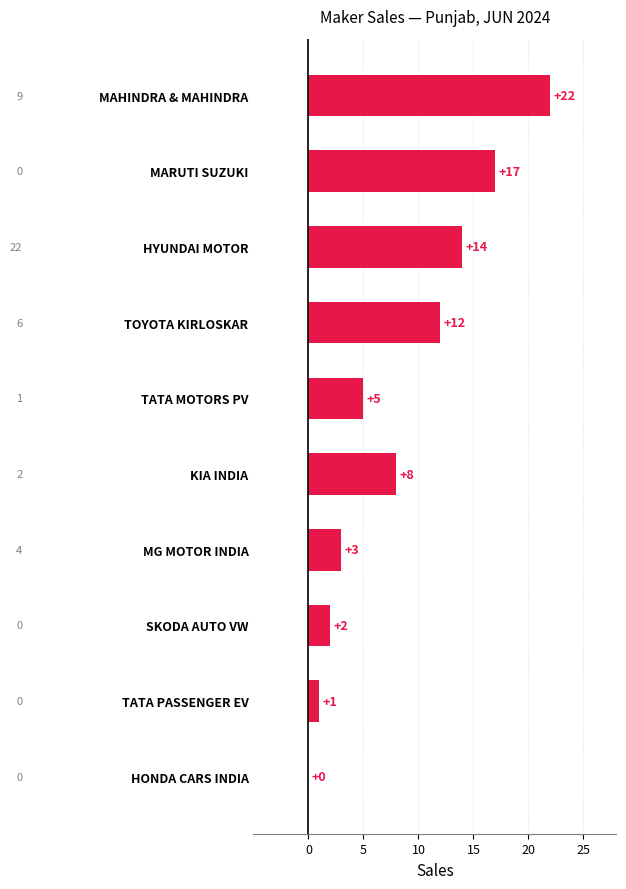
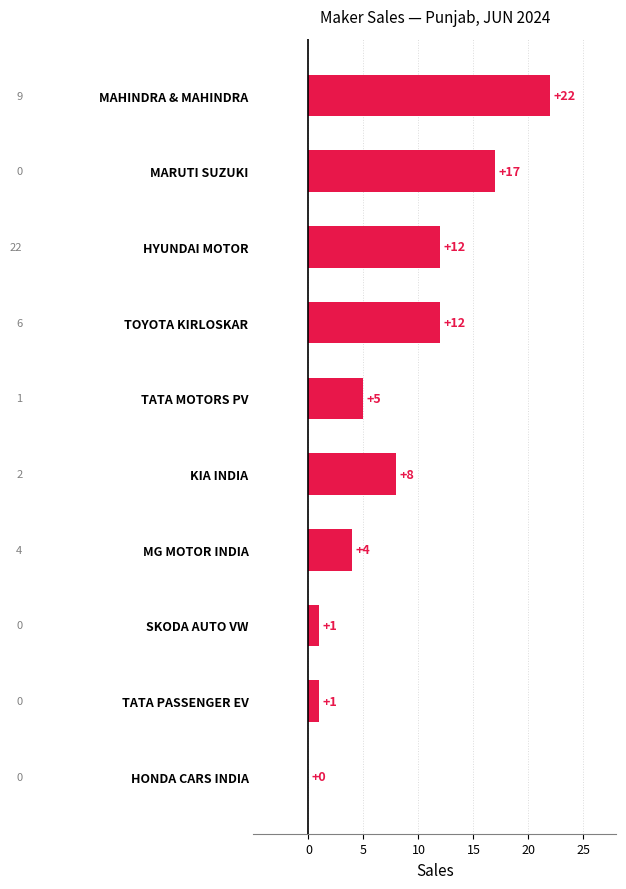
HYUNDAI MOTOR: +14 -> +12
MG MOTOR INDIA: +3 -> +4
SKODA AUTO VW: +2 -> +1
